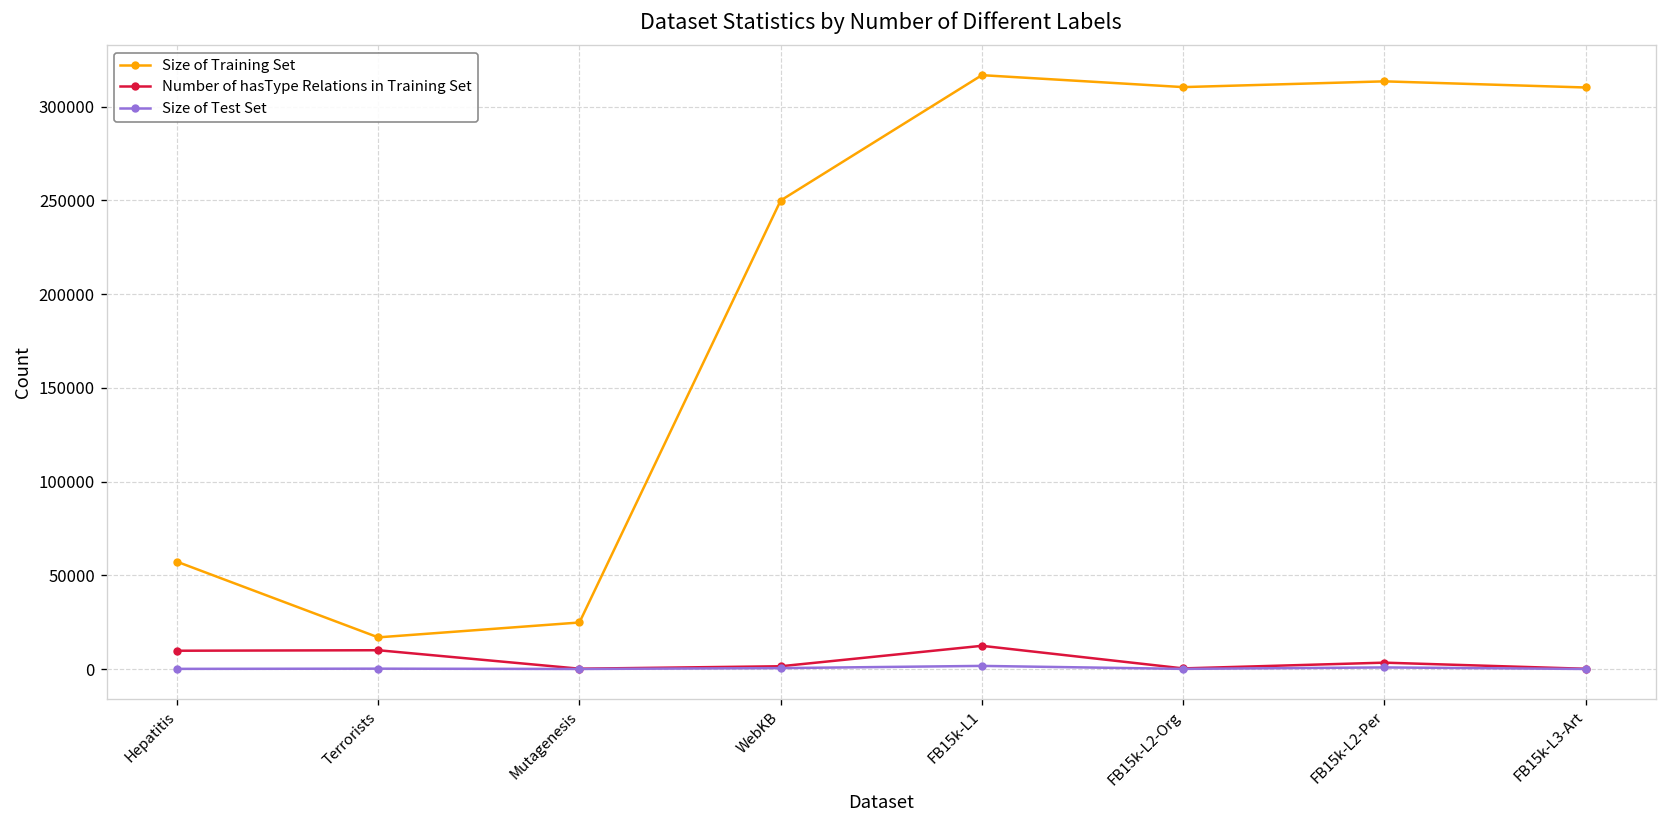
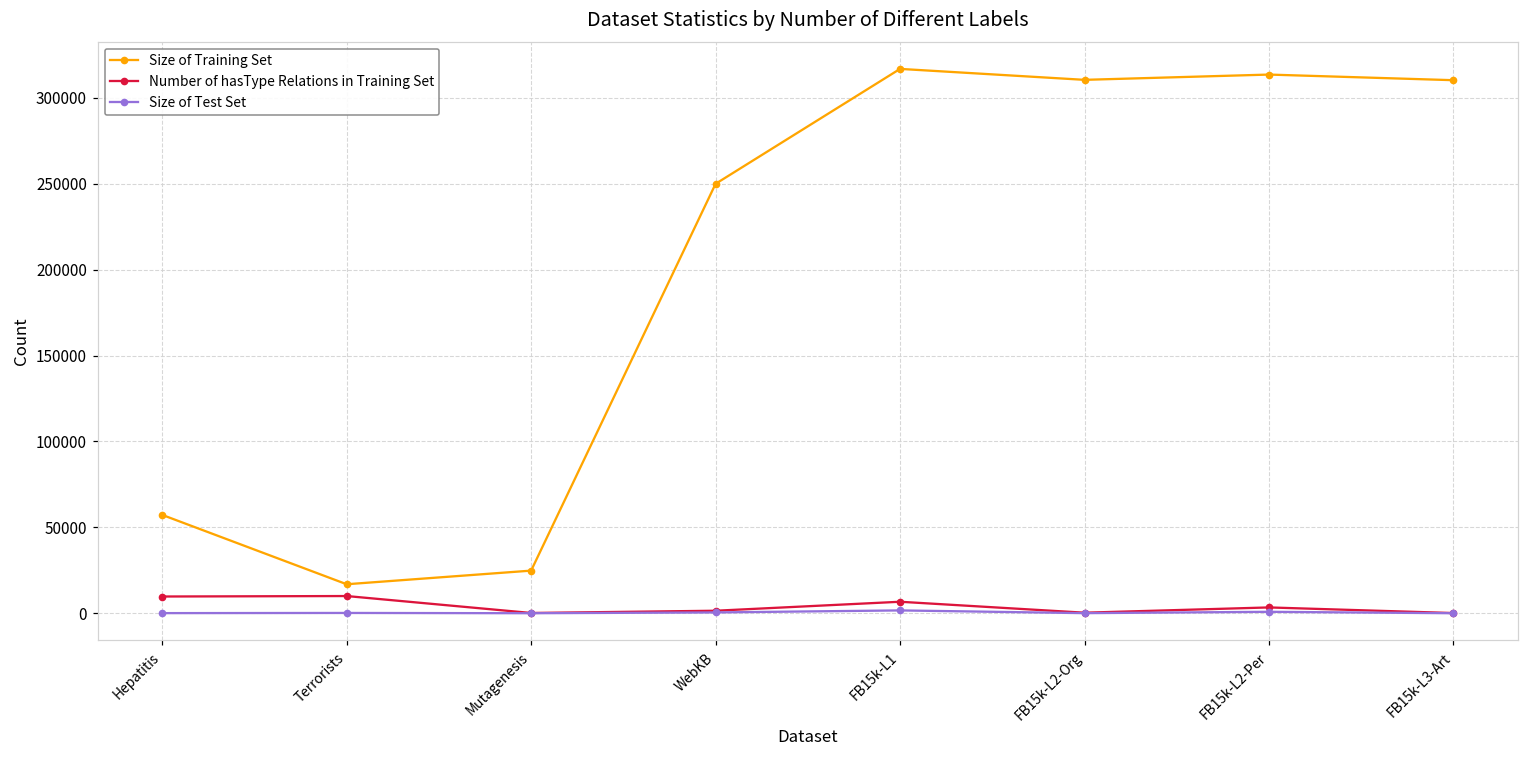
Number of hasType Relations in Training Set, FB15k-L1: 12000 -> 7000
